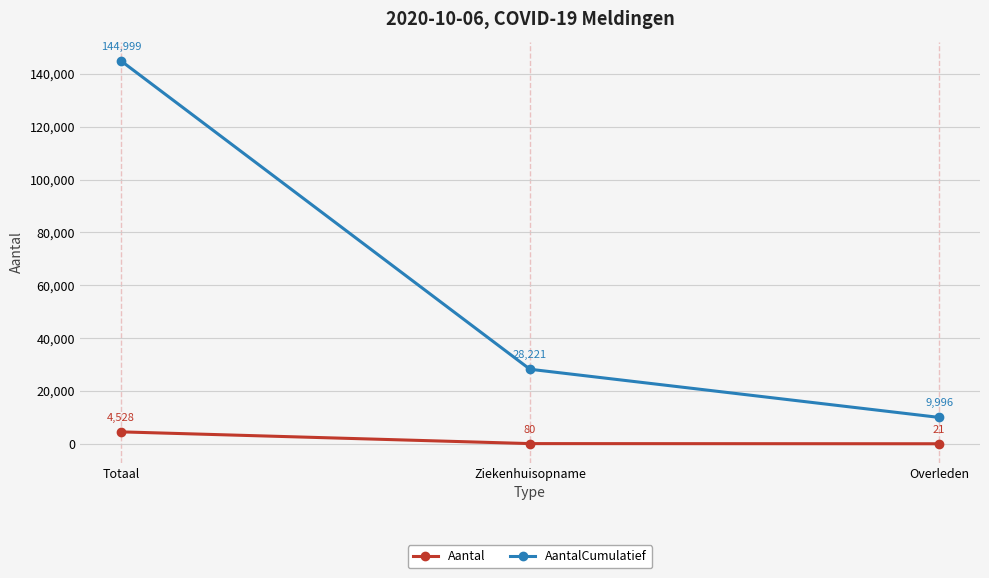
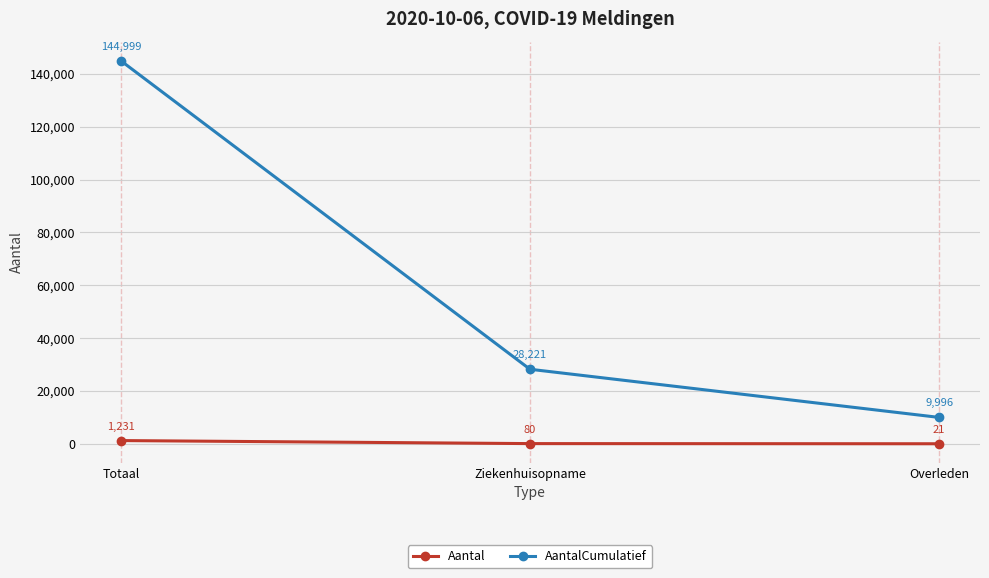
Aantal, Totaal: 4,528 -> 1,231
